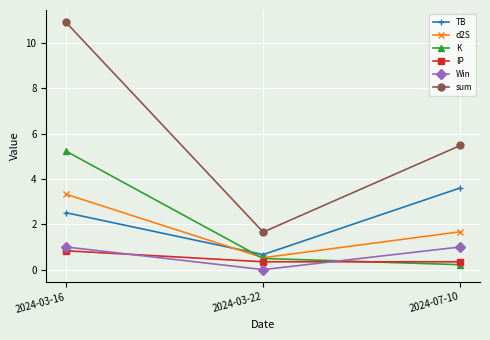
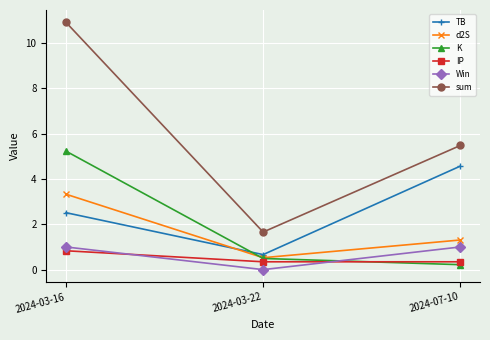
TB, 2024-07-10: 3.6 -> 4.6
d2S, 2024-07-10: 1.7 -> 1.3
